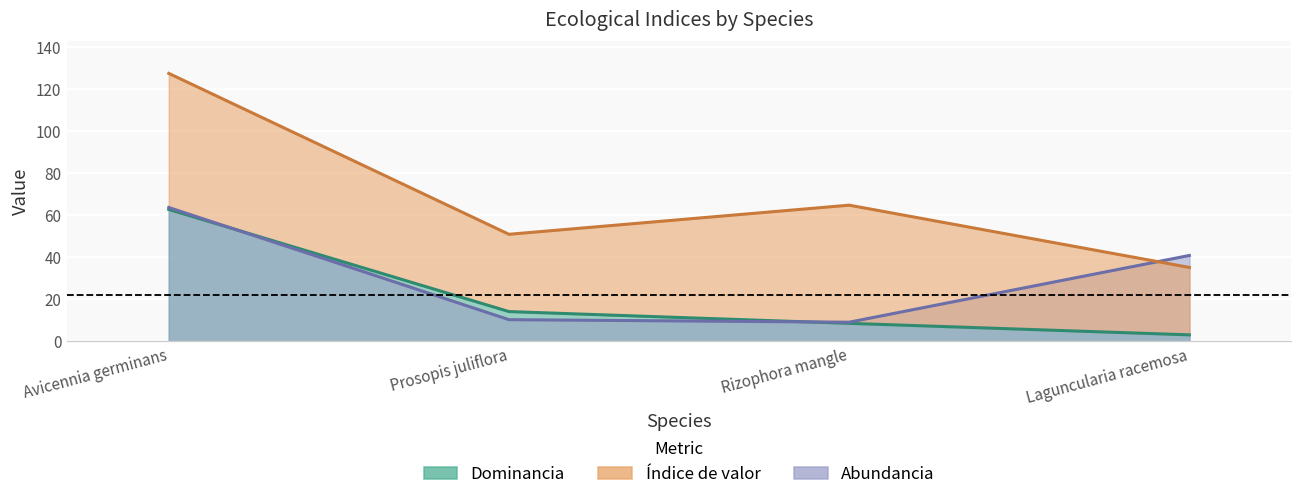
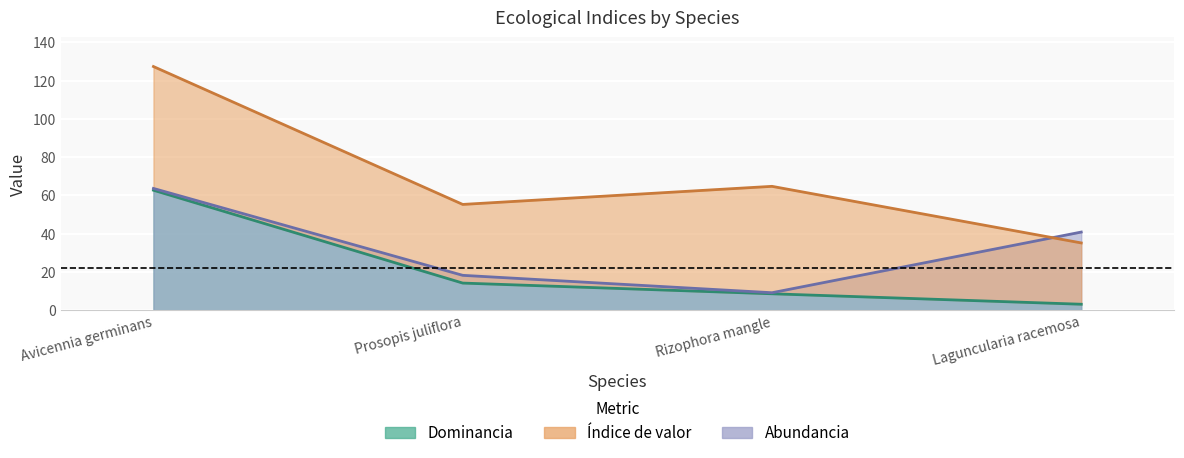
Abundancia, Prosopis juliflora: 10 -> 18
Índice de valor, Prosopis juliflora: 37 -> 41
